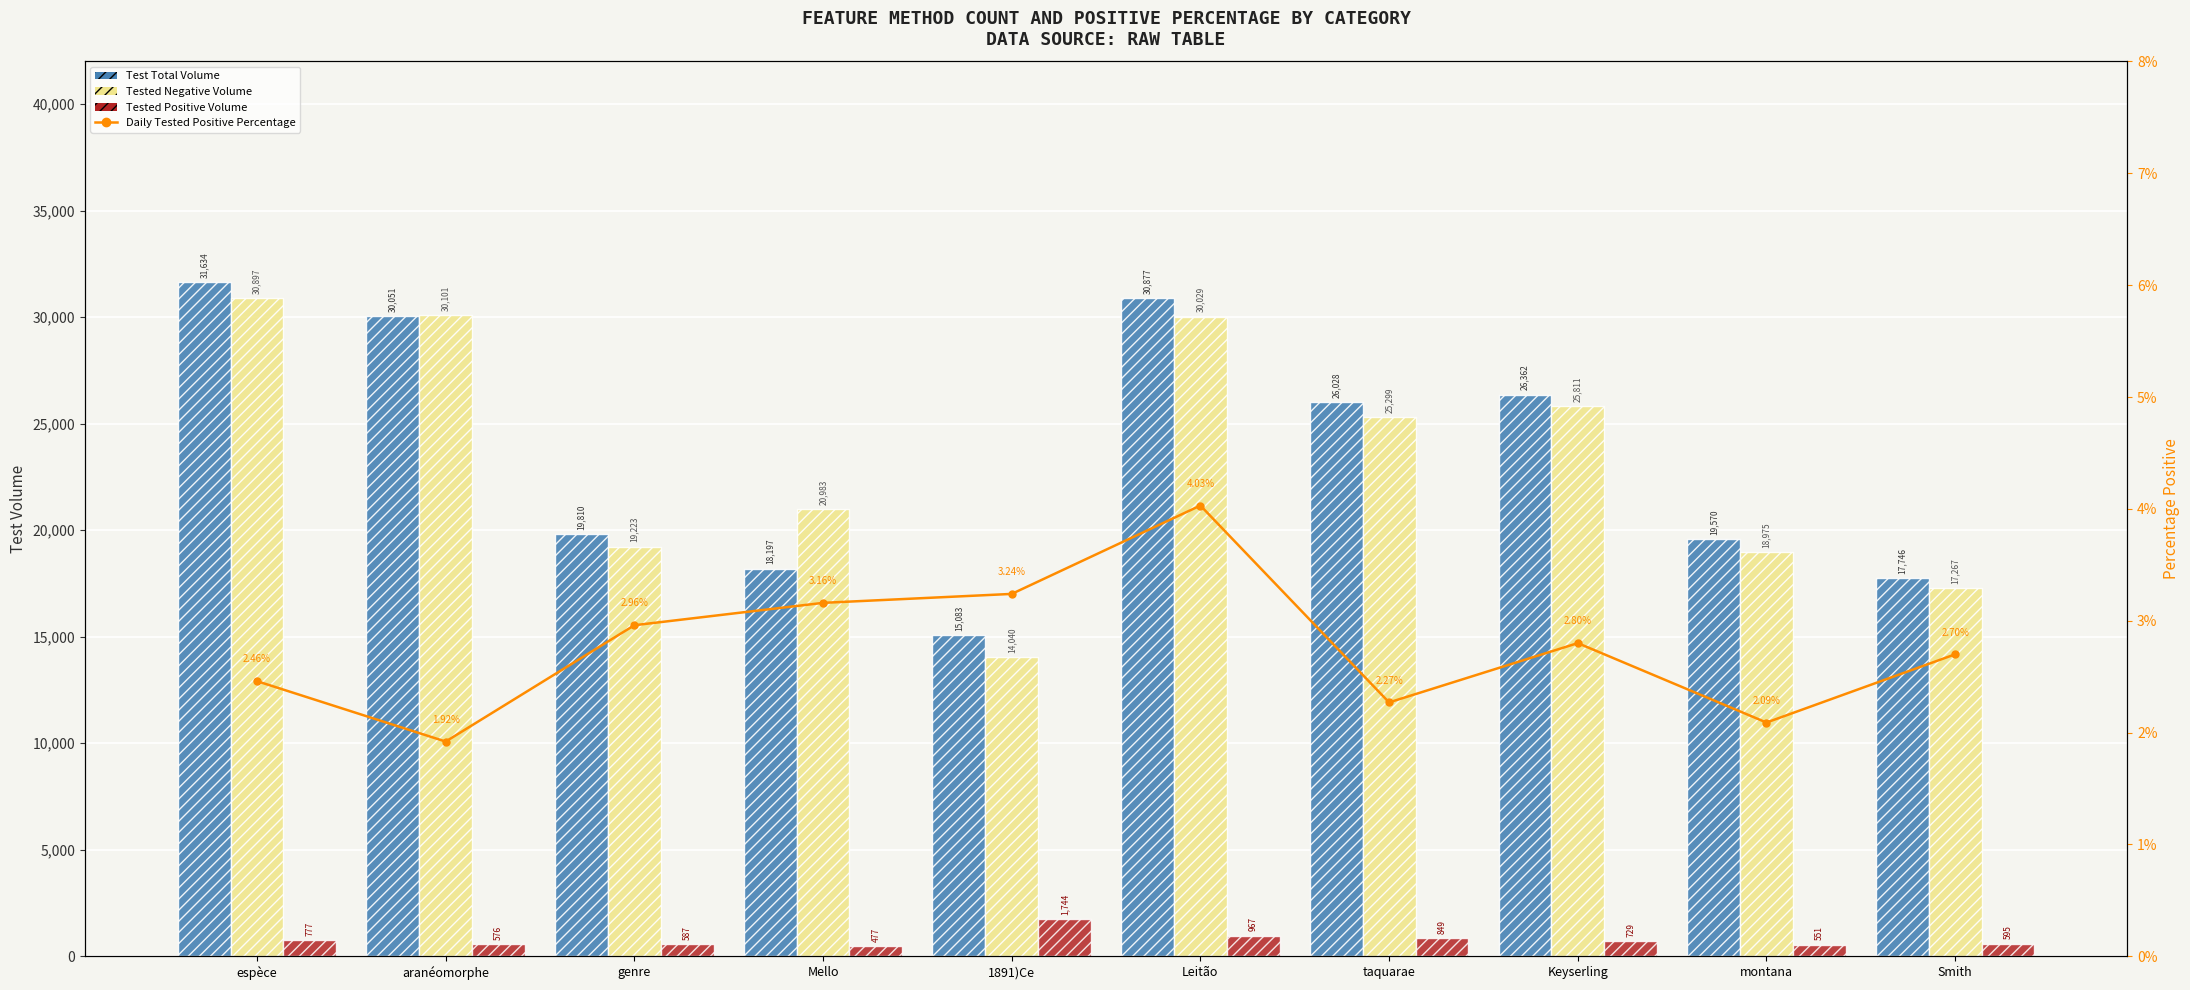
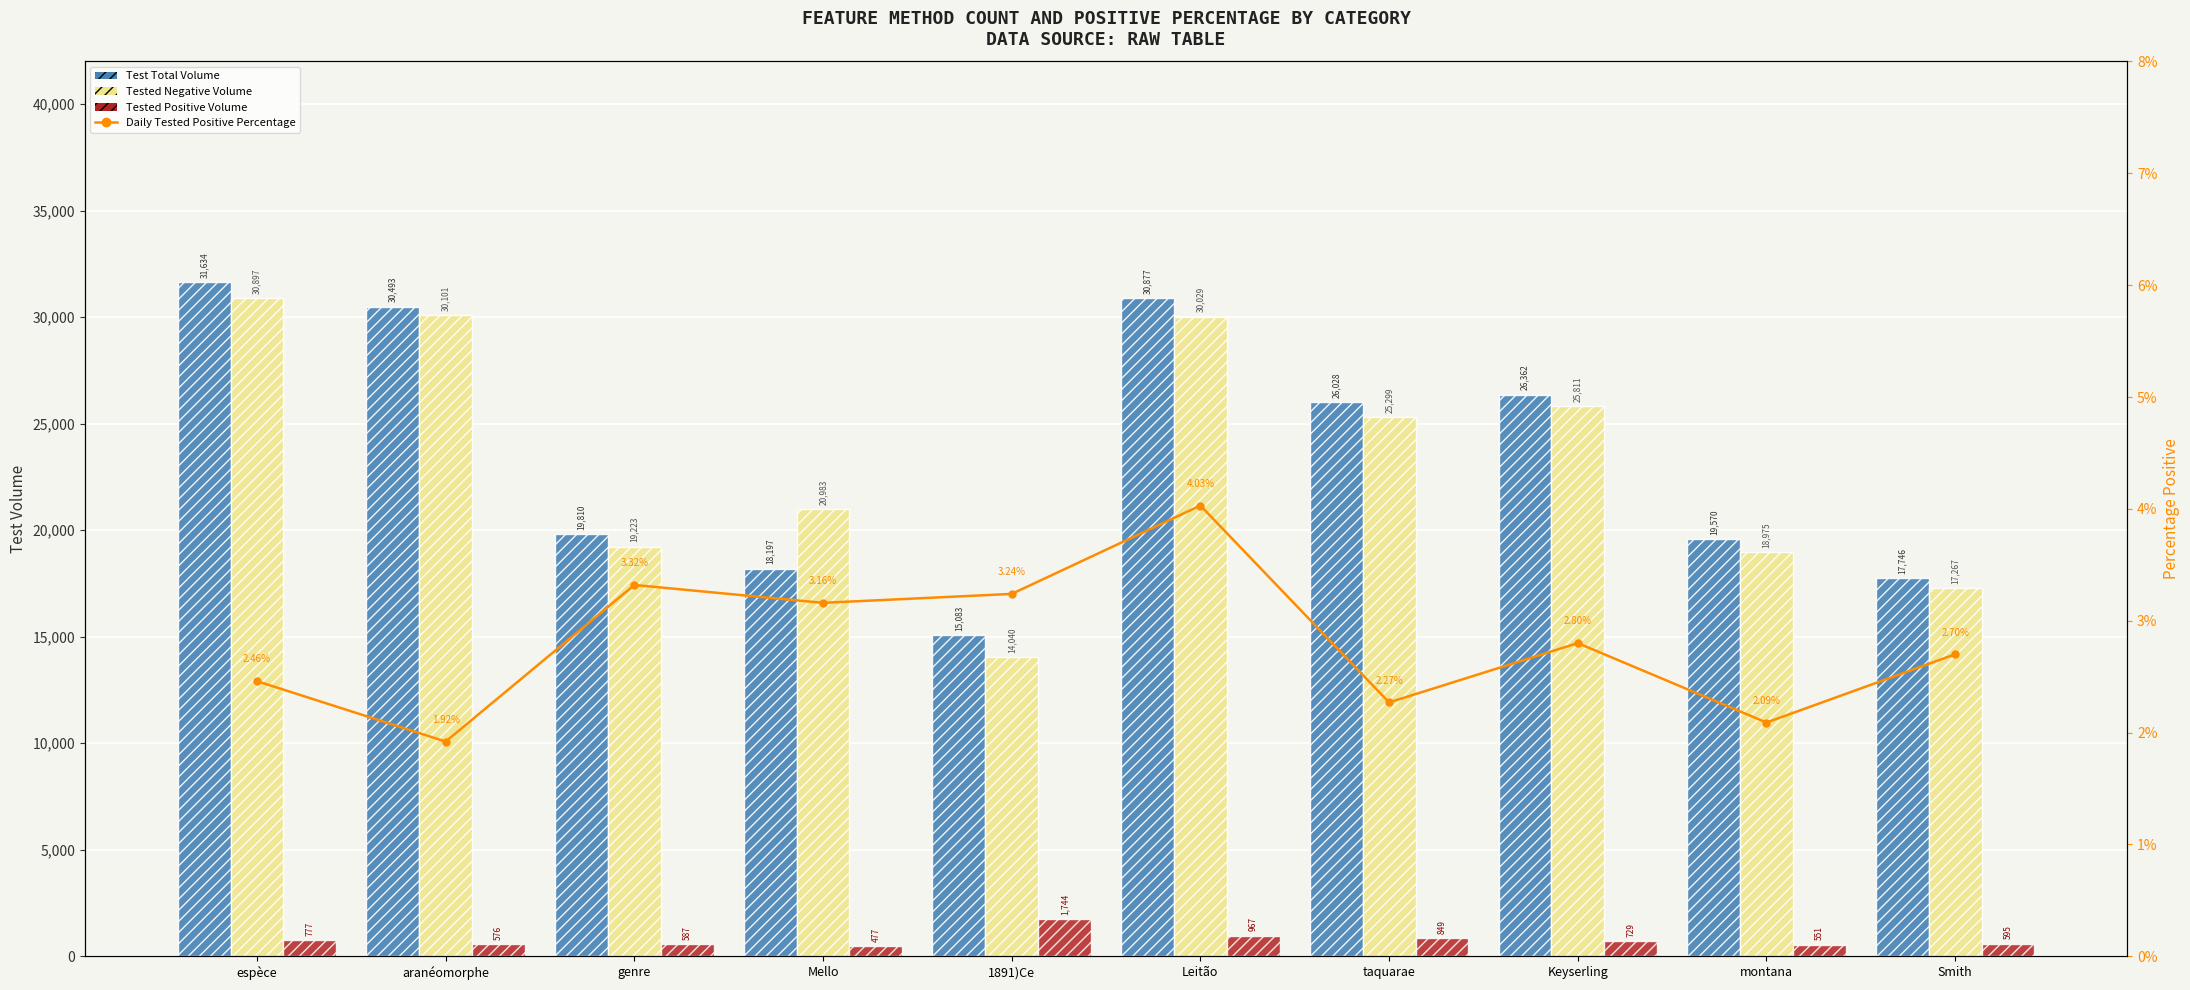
Test Total Volume, aranéomorphe: 30,051 -> 30,493
Daily Tested Positive Percentage, genre: 2.96% -> 3.32%
